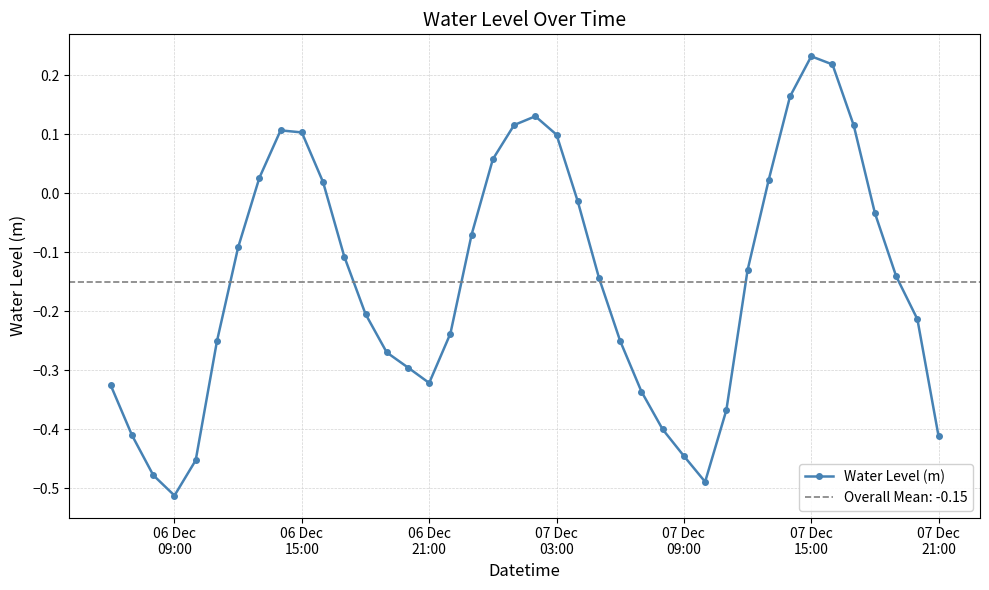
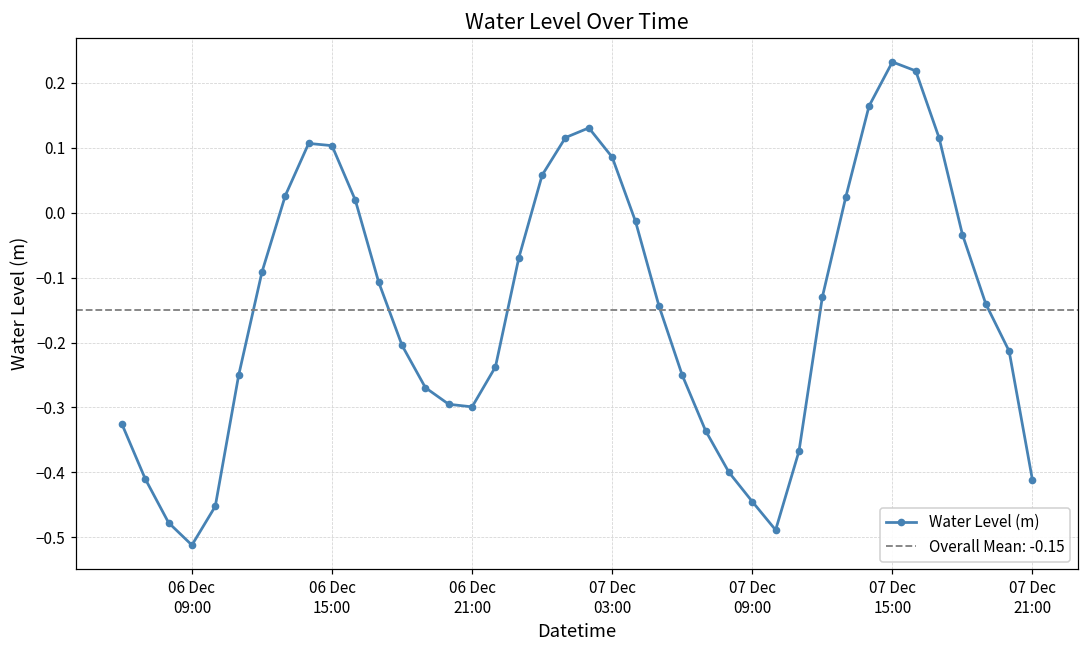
06 Dec 21:00: -0.32 -> -0.30
07 Dec 03:00: 0.10 -> 0.09
